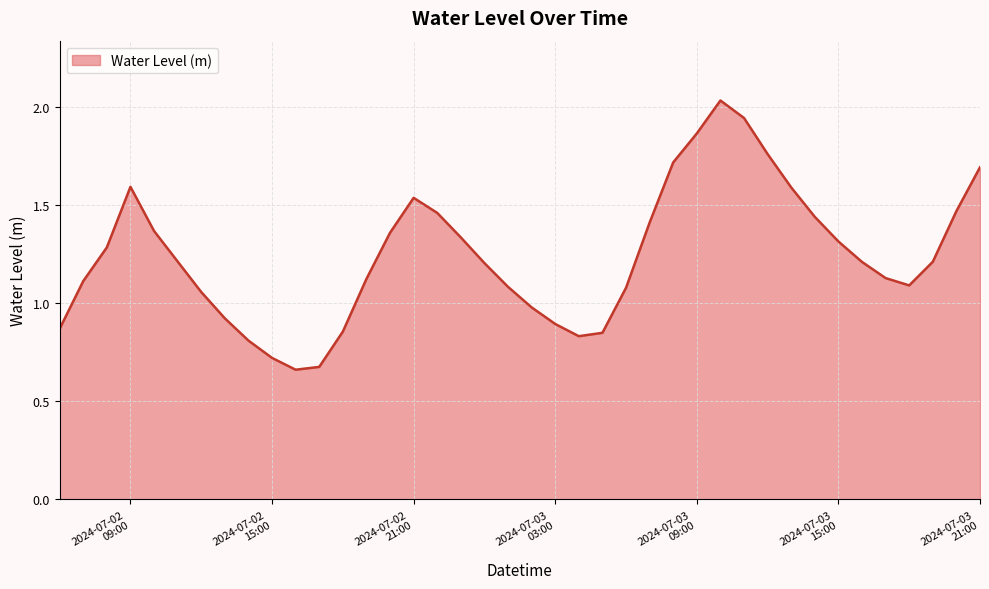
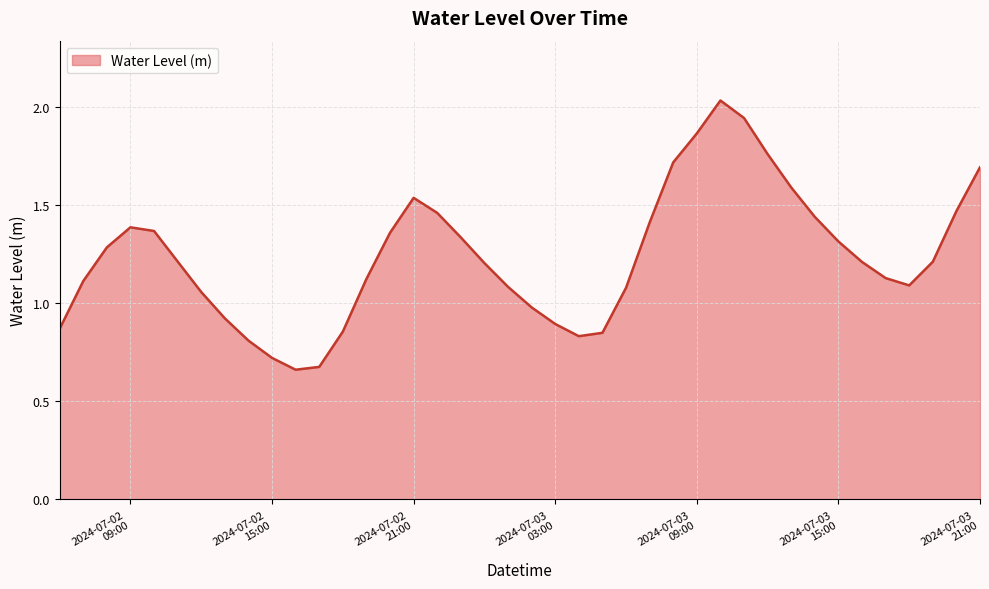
2024-07-02 09:00: 1.59 -> 1.39
